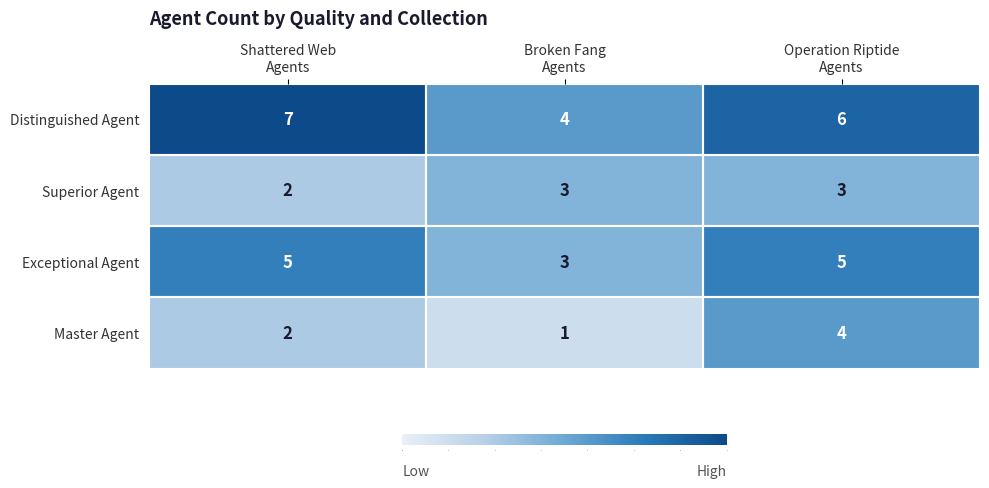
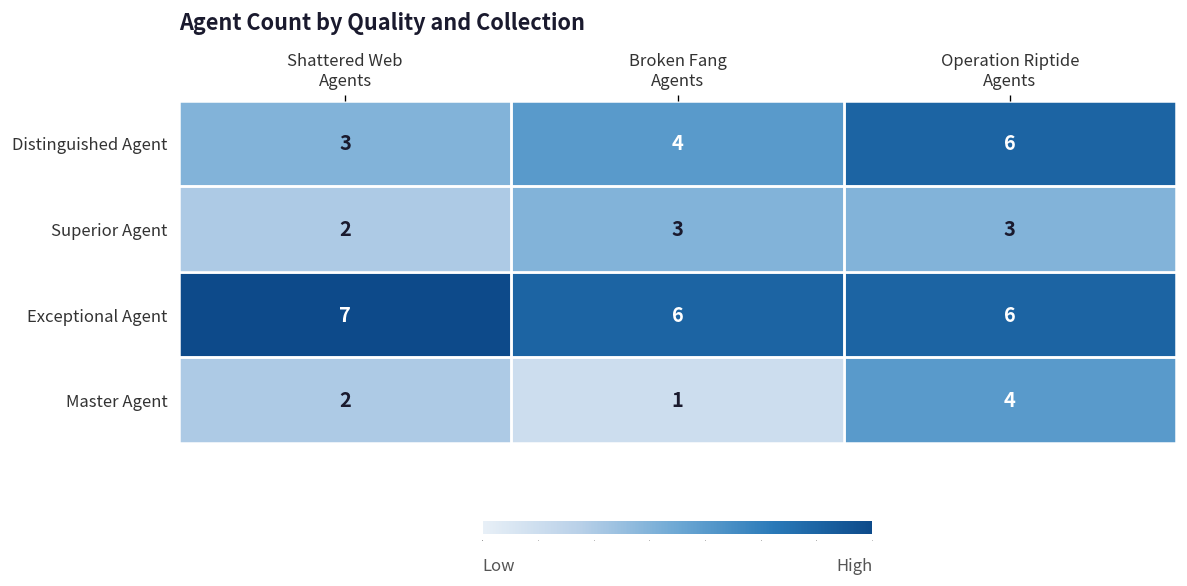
Distinguished Agent, Shattered Web Agents: 7 -> 3
Exceptional Agent, Shattered Web Agents: 5 -> 7
Exceptional Agent, Broken Fang Agents: 3 -> 6
Exceptional Agent, Operation Riptide Agents: 5 -> 6
